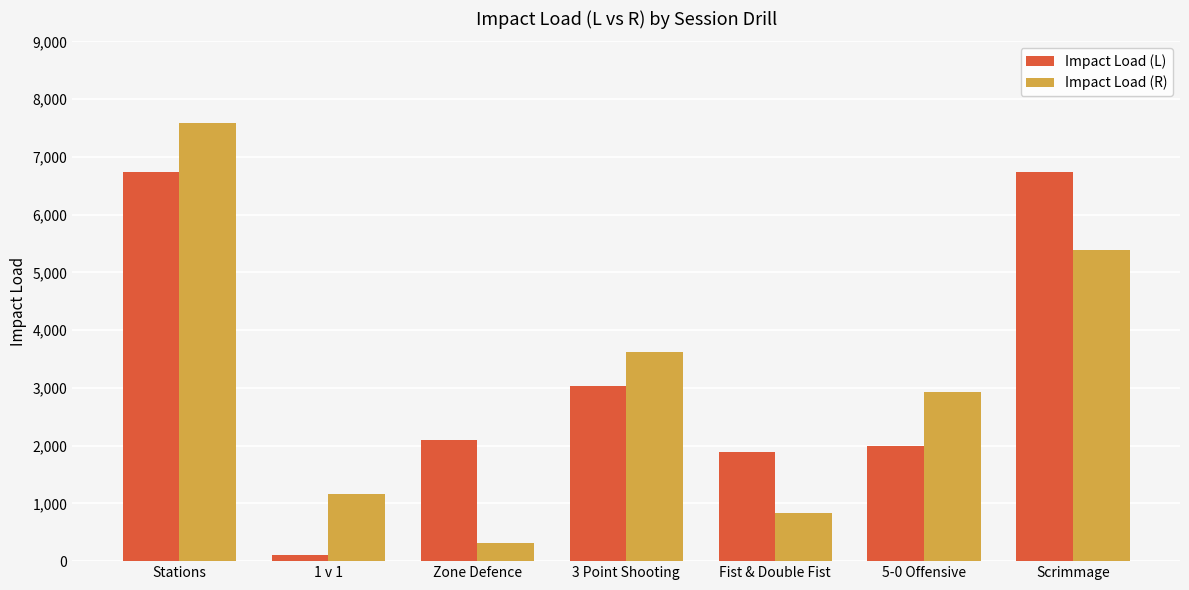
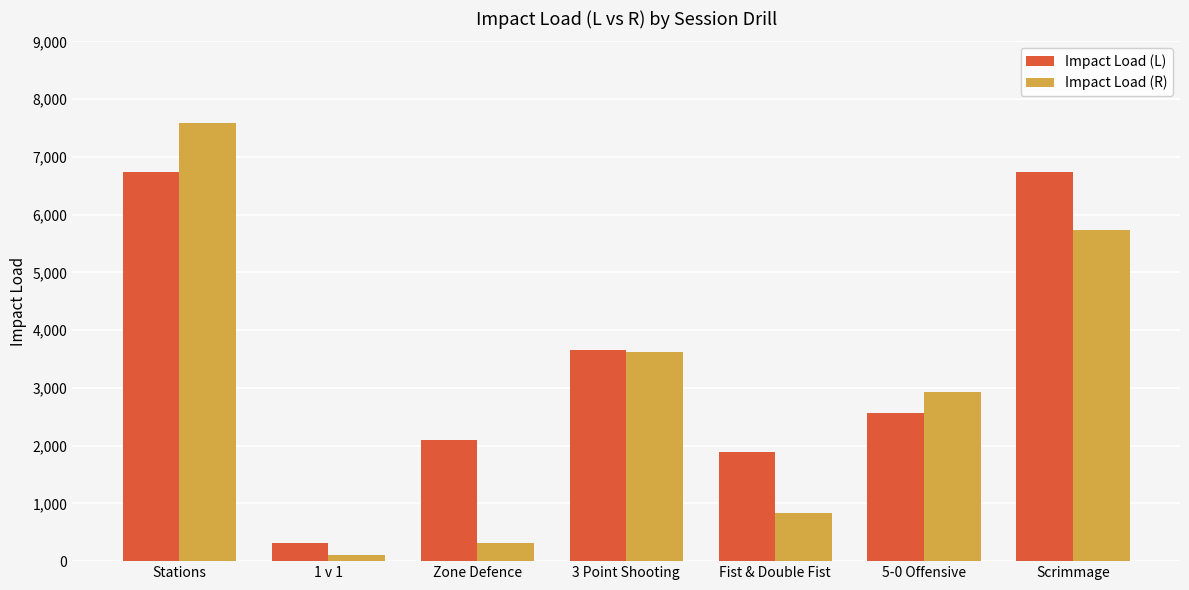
Impact Load (L), 1 v 1: 100 -> 300
Impact Load (R), 1 v 1: 1,200 -> 100
Impact Load (L), 3 Point Shooting: 3,000 -> 3,700
Impact Load (L), 5-0 Offensive: 2,000 -> 2,600
Impact Load (R), Scrimmage: 5,400 -> 5,700
